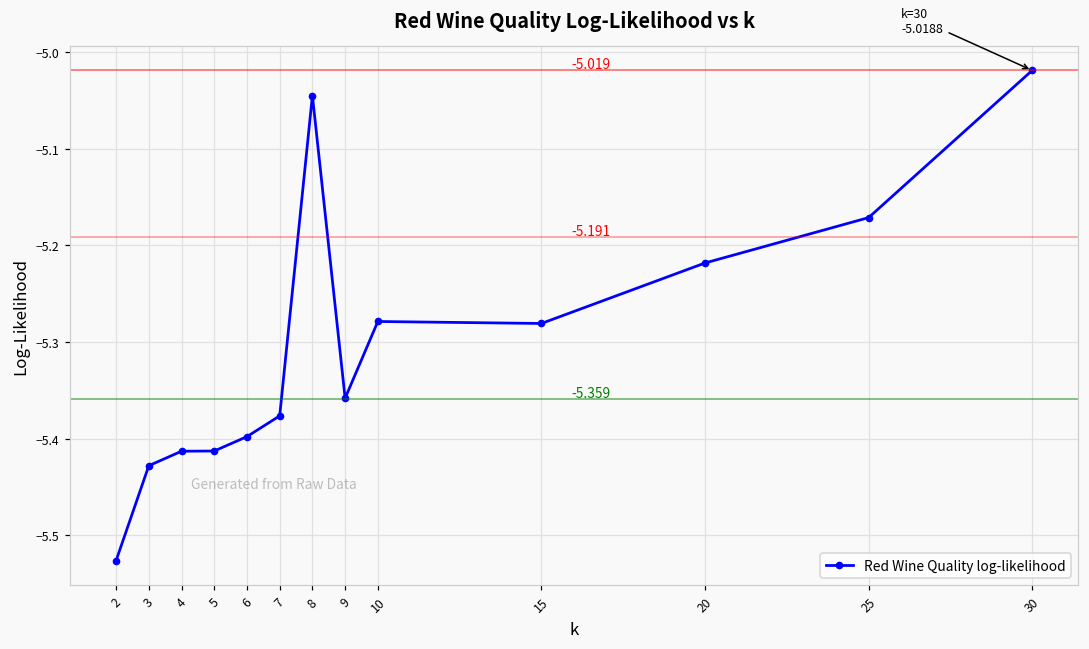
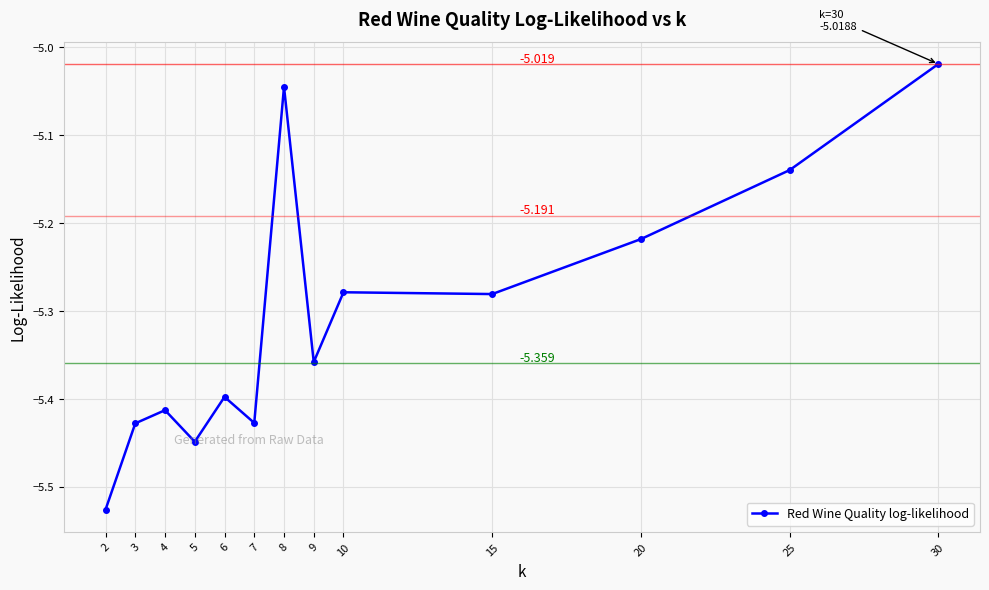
5: -5.41 -> -5.45
7: -5.38 -> -5.43
25: -5.17 -> -5.14
